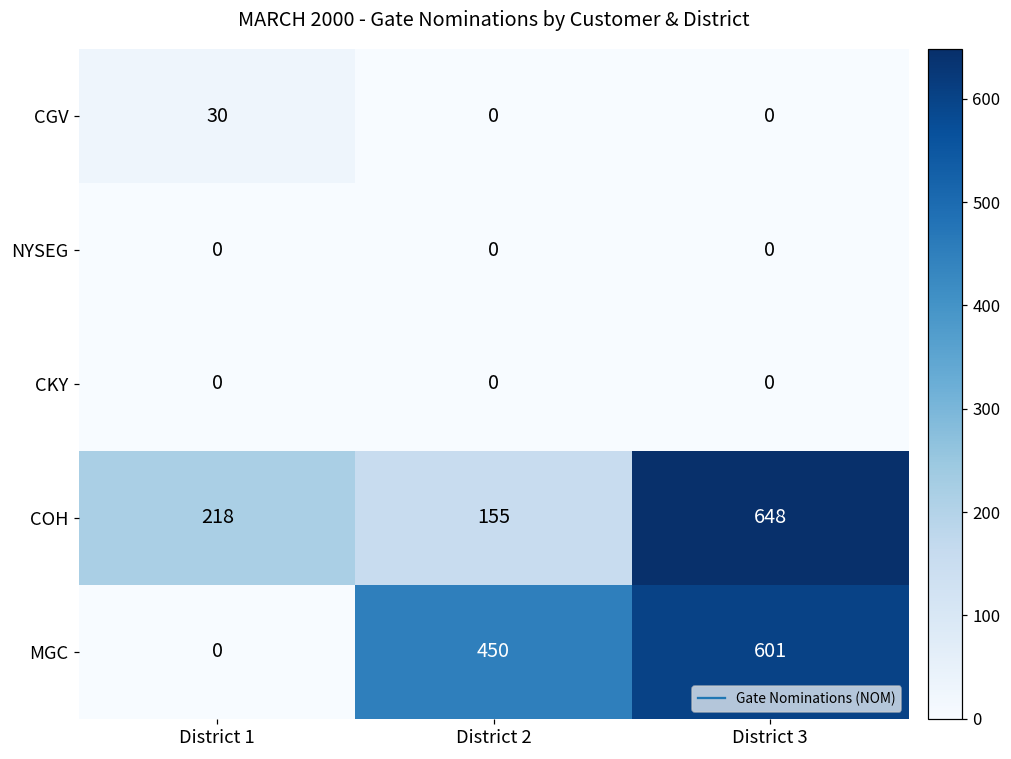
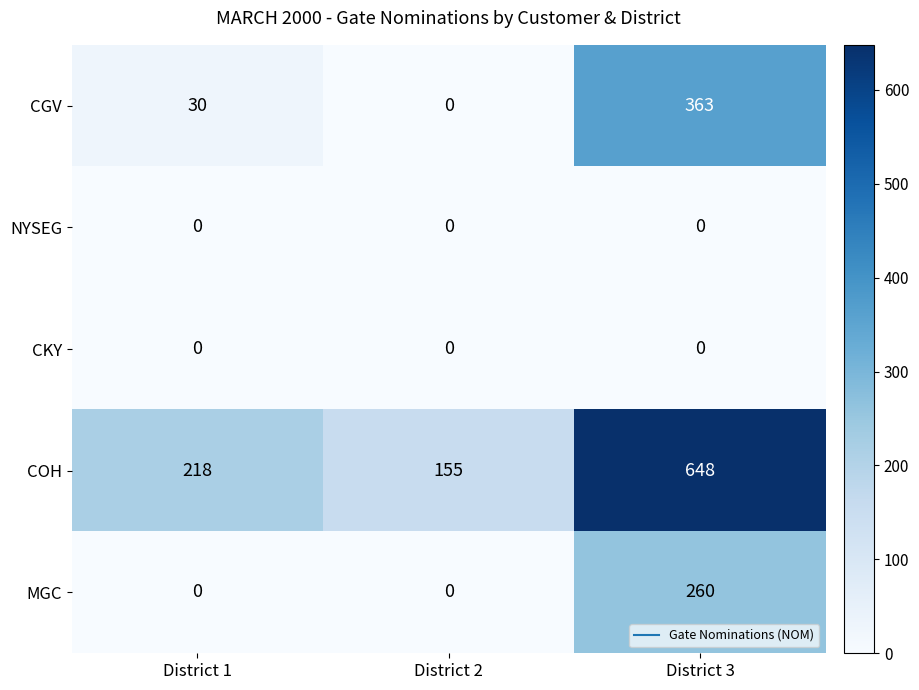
CGV, District 3: 0 -> 363
MGC, District 2: 450 -> 0
MGC, District 3: 601 -> 260
